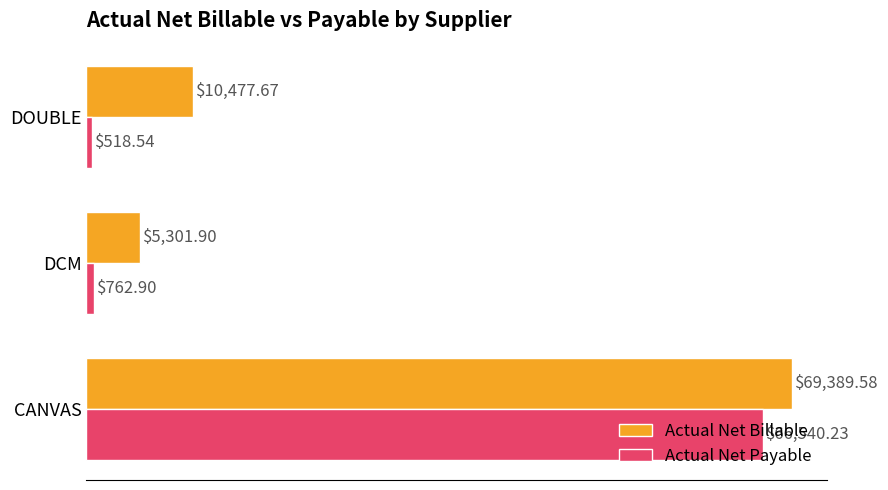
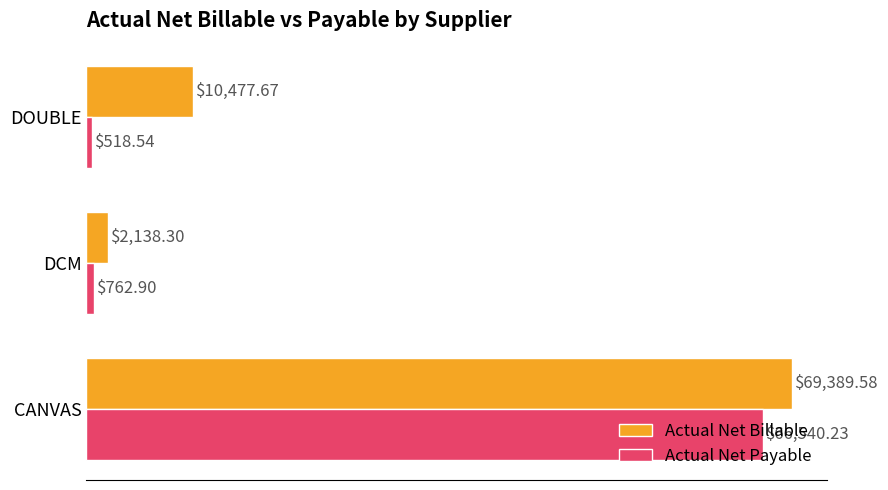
Actual Net Billable, DCM: $5,301.90 -> $2,138.30
